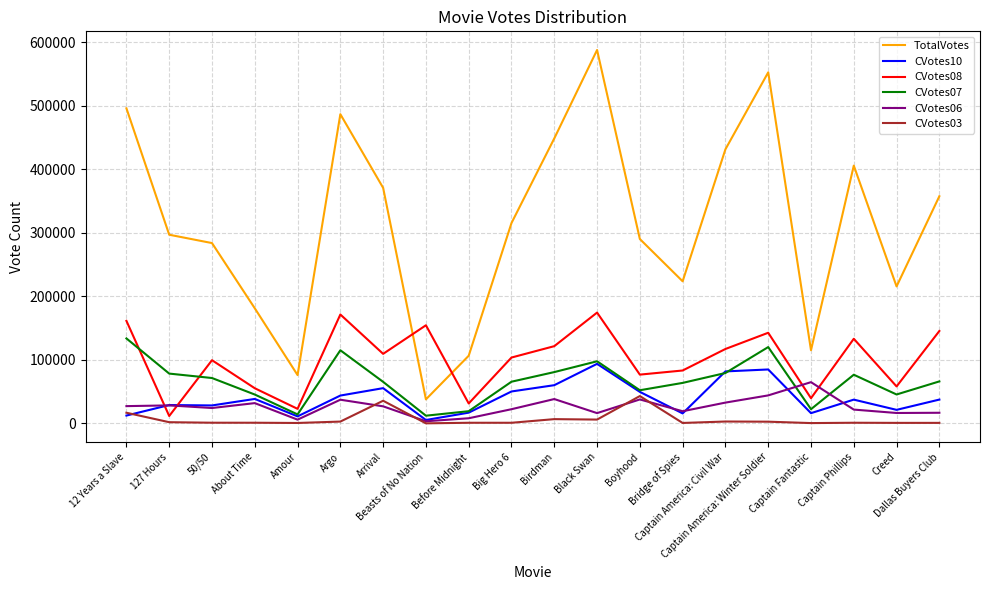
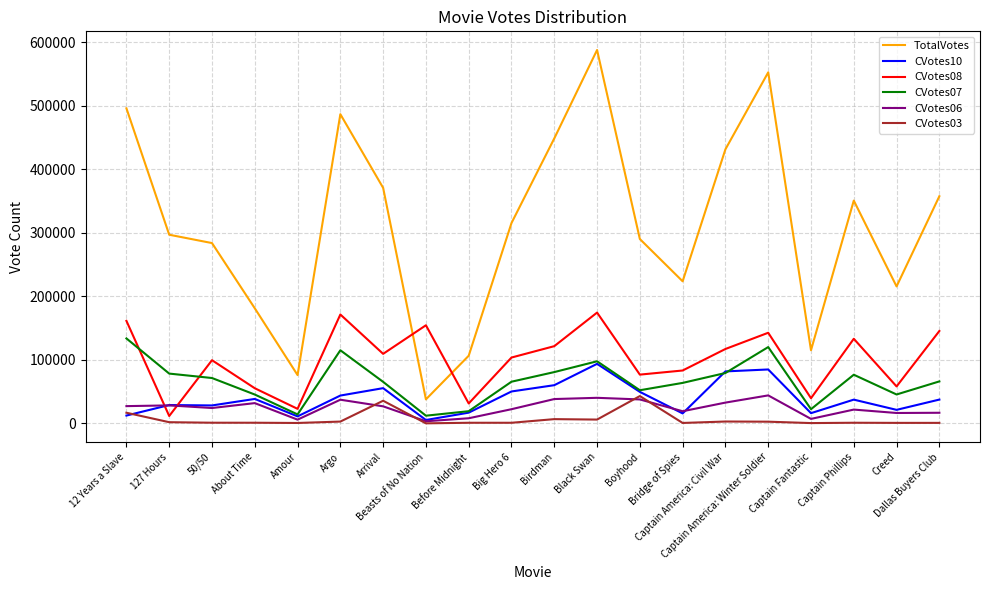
CVotes06, Black Swan: 20000 -> 40000
CVotes06, Captain Fantastic: 60000 -> 10000
TotalVotes, Captain Phillips: 410000 -> 350000
